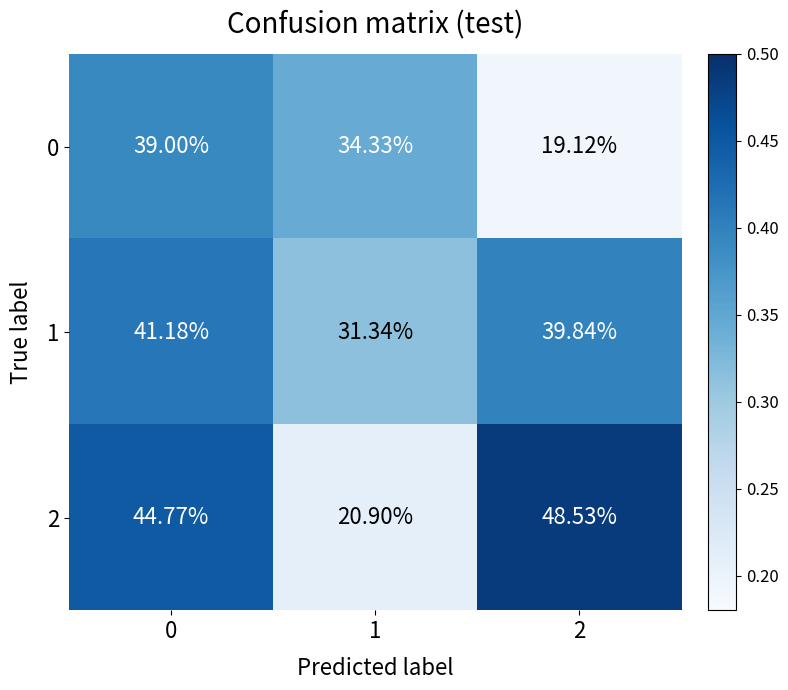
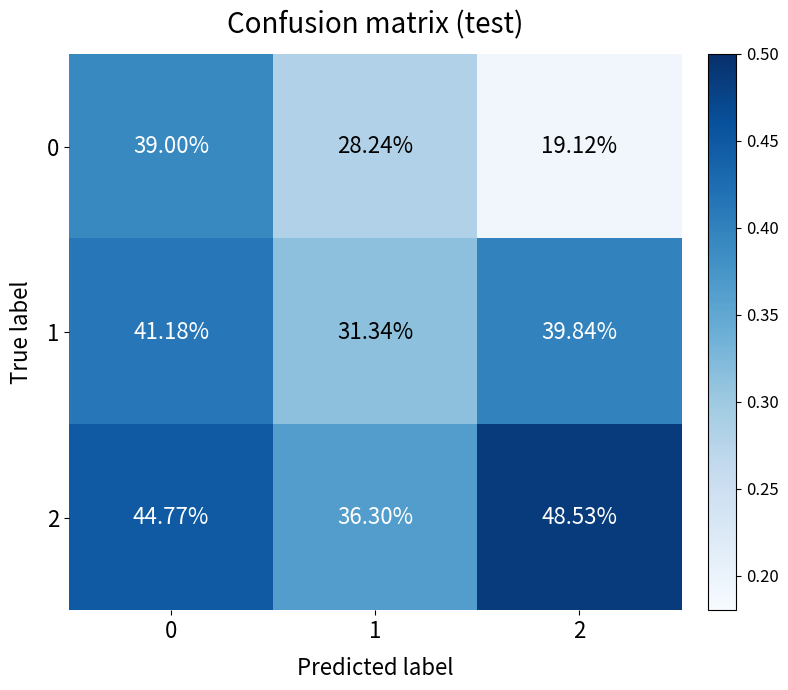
0, 1: 34.33% -> 28.24%
2, 1: 20.90% -> 36.30%
